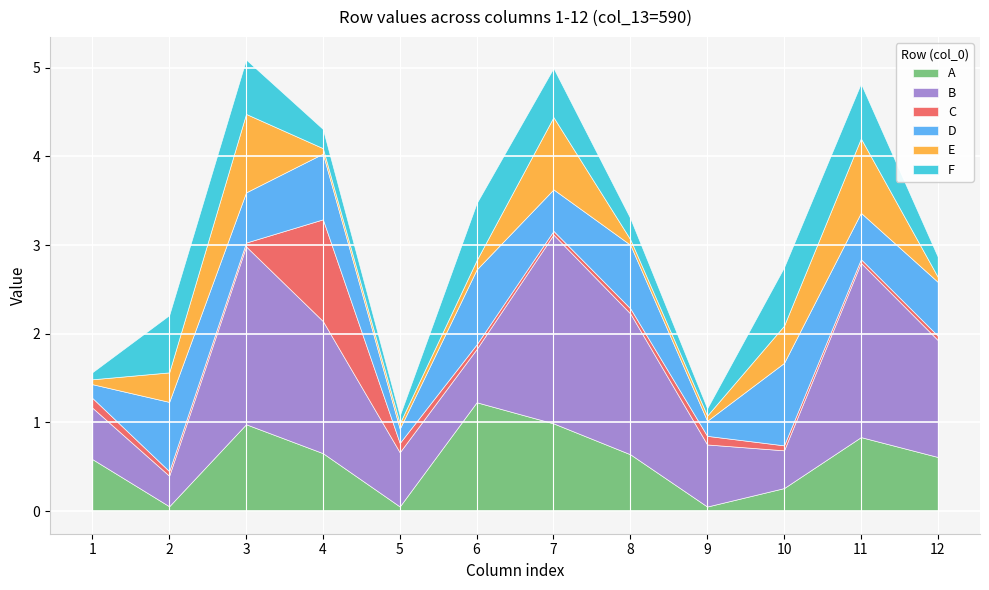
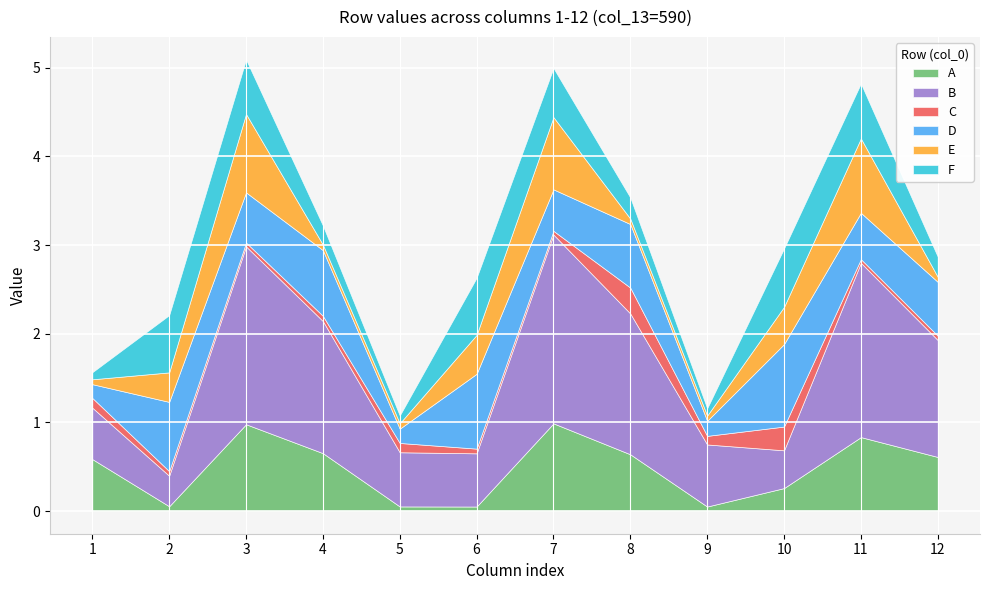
C, 4: 1.1 -> 0.1
A, 6: 1.2 -> 0.1
E, 6: 0.1 -> 0.4
C, 8: 0.1 -> 0.3
C, 10: 0.1 -> 0.3
